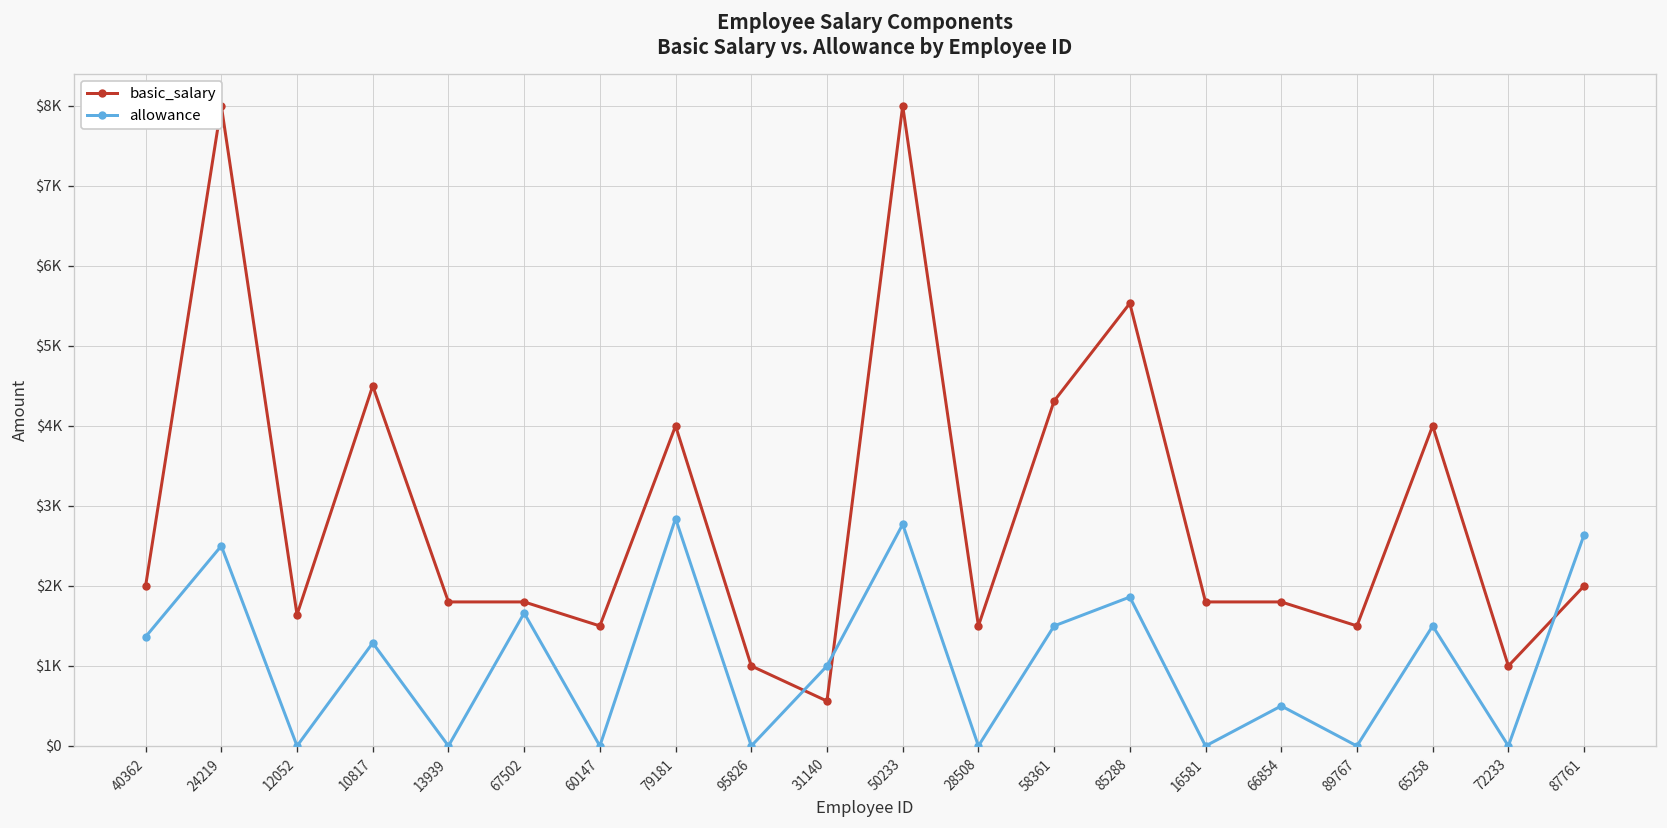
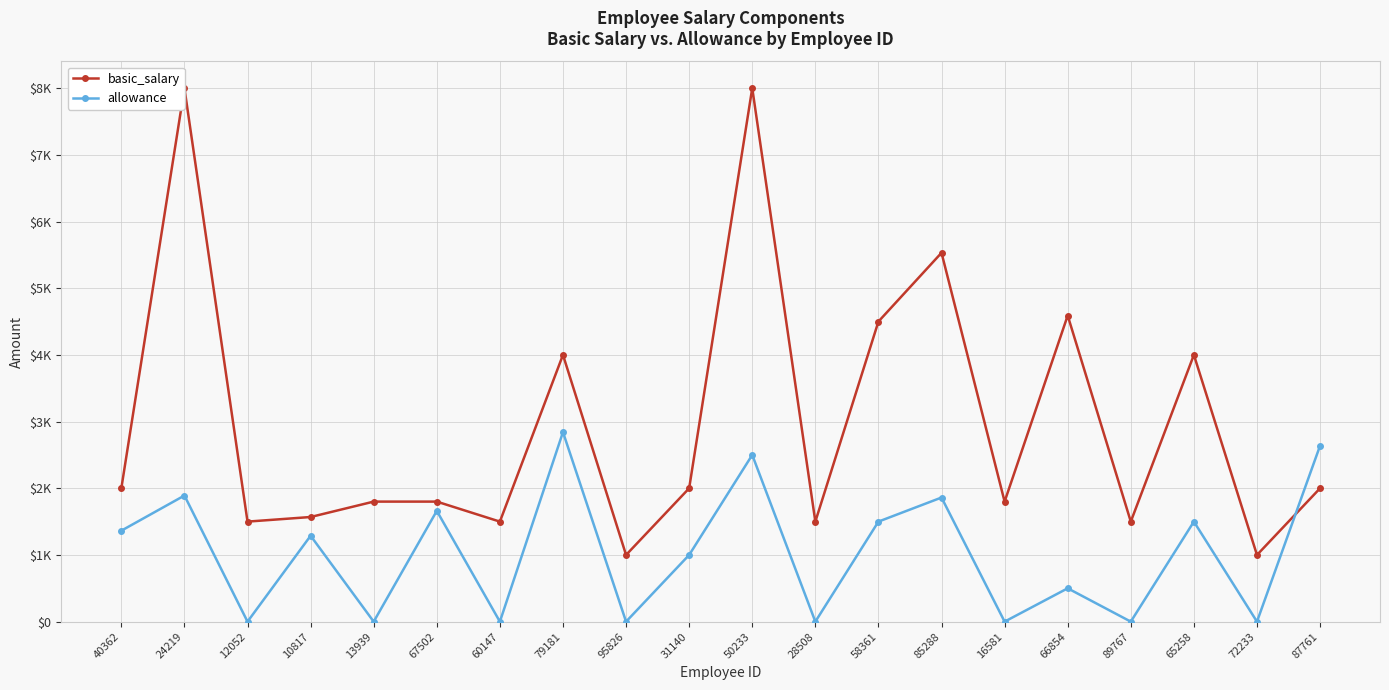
allowance, 24219: $2500 -> $1900
basic_salary, 12052: $1600 -> $1500
basic_salary, 10817: $4500 -> $1600
basic_salary, 31140: $600 -> $2000
allowance, 50233: $2800 -> $2500
basic_salary, 58361: $4300 -> $4500
basic_salary, 66854: $1800 -> $4600
